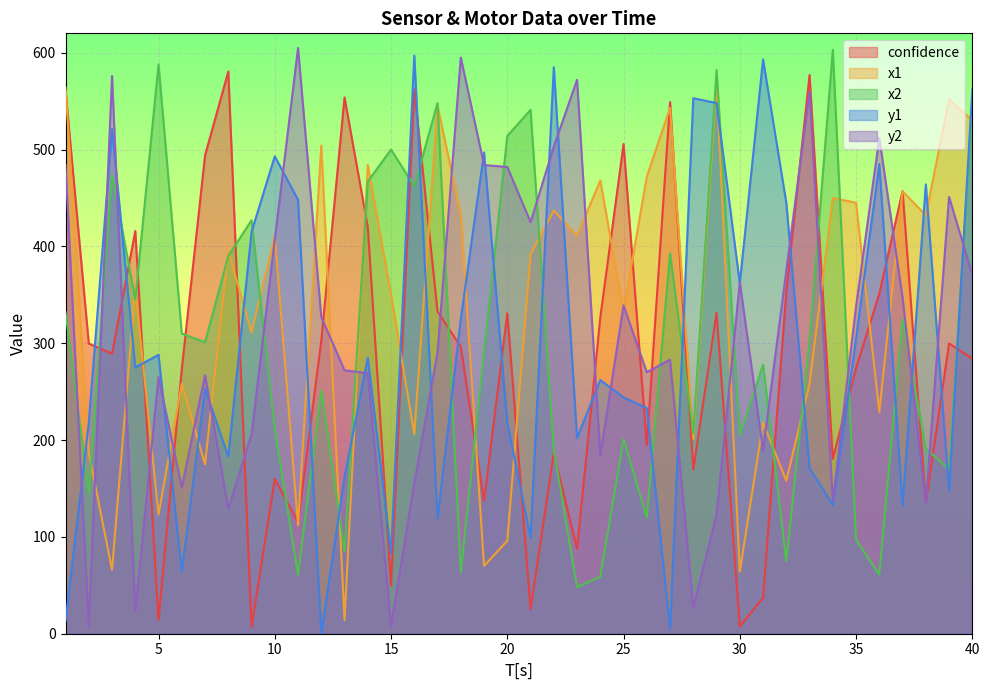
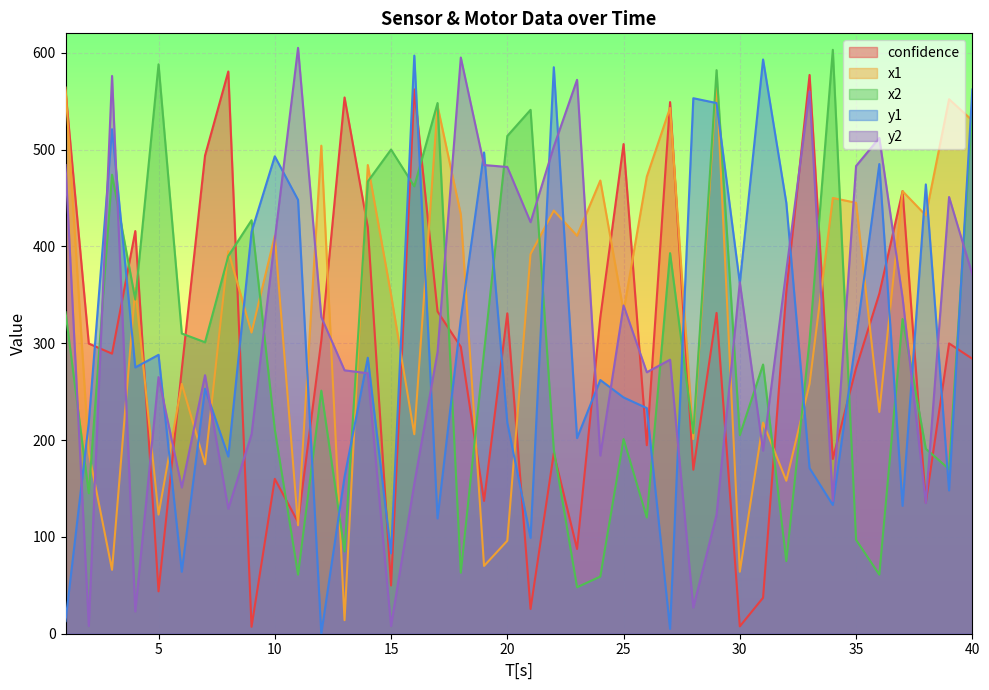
confidence, 5: 10 -> 40
y2, 35: 340 -> 480
